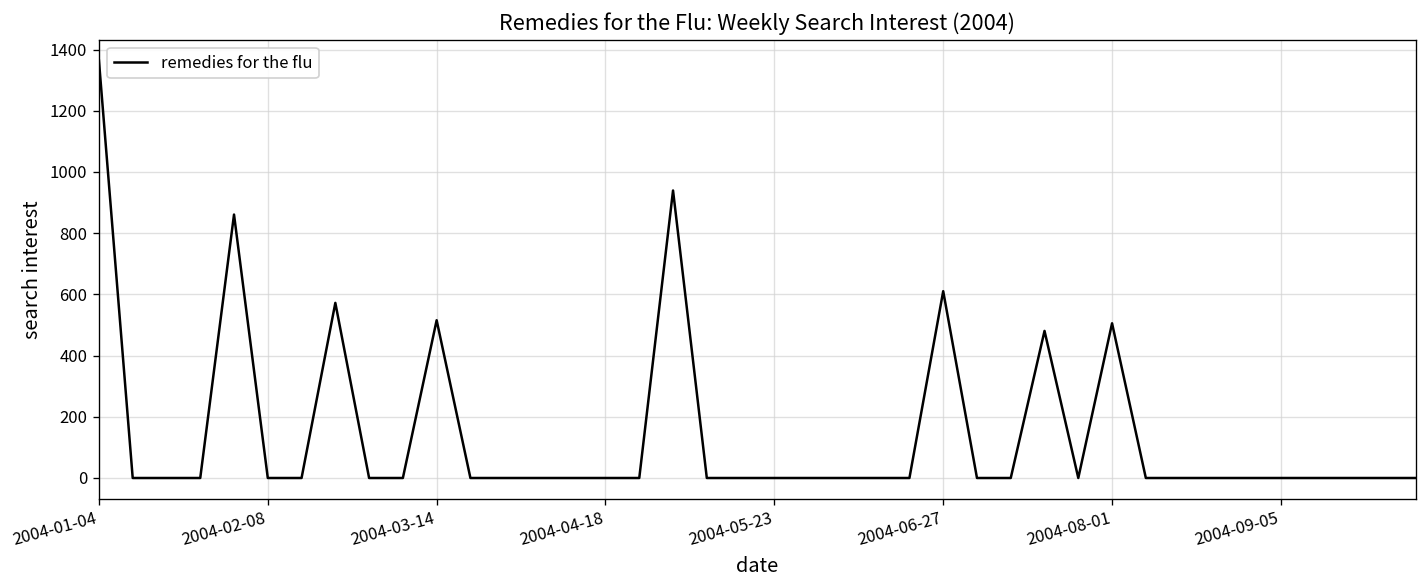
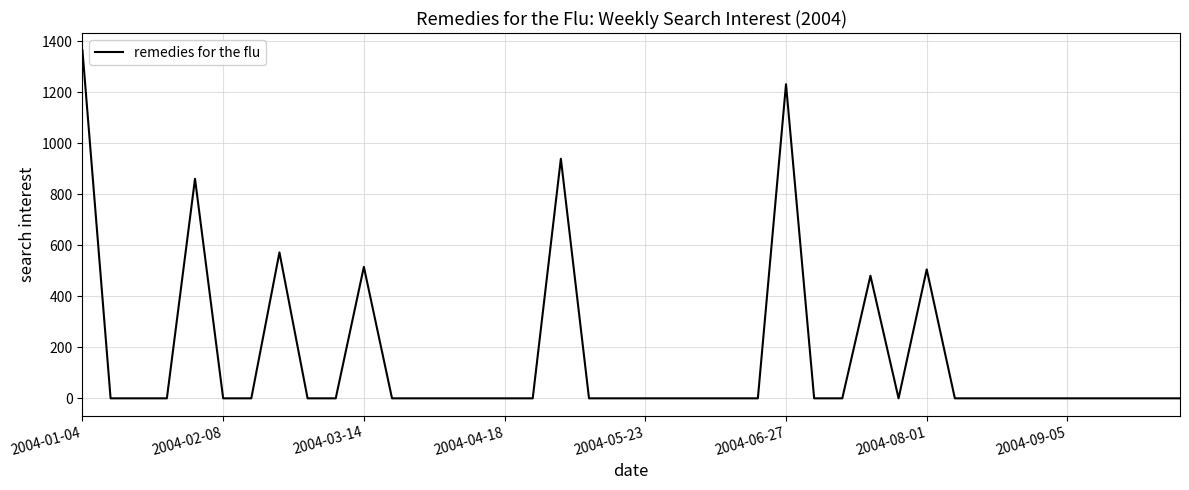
2004-06-27: 610 -> 1230
